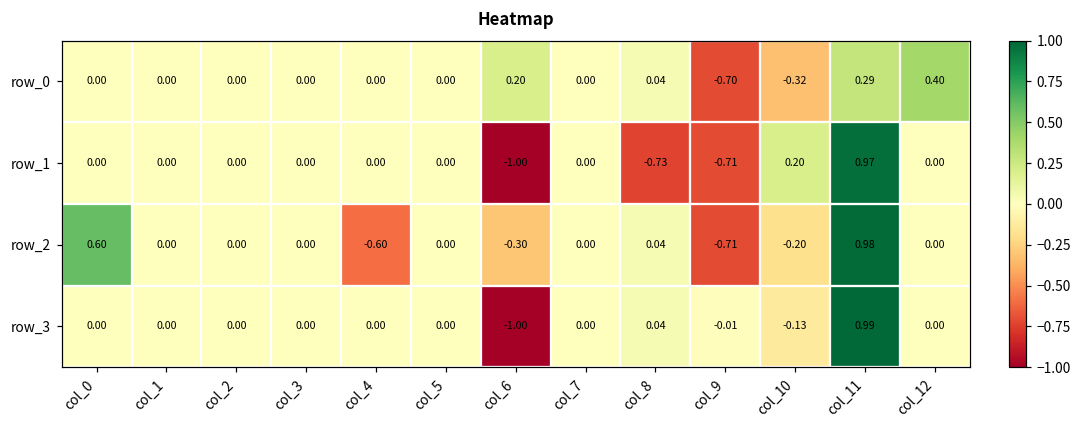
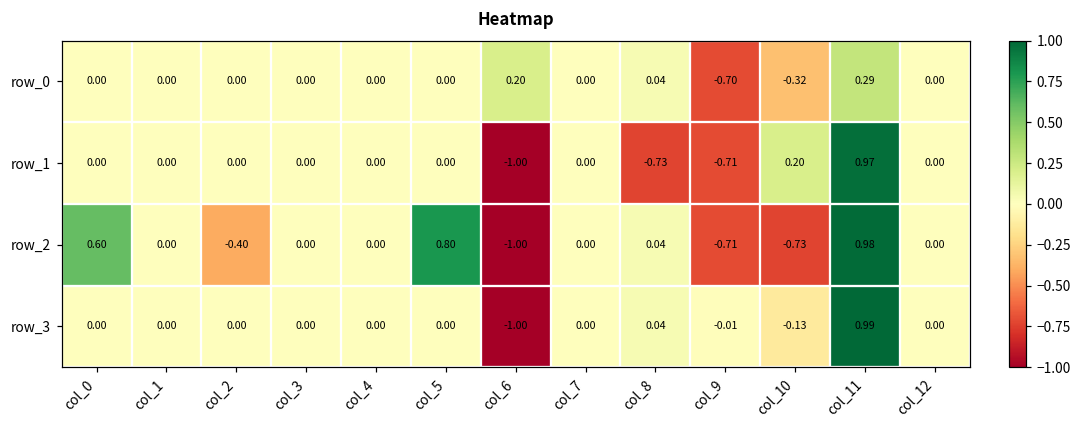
row_0, col_12: 0.40 -> 0.00
row_2, col_2: 0.00 -> -0.40
row_2, col_4: -0.60 -> 0.00
row_2, col_5: 0.00 -> 0.80
row_2, col_6: -0.30 -> -1.00
row_2, col_10: -0.20 -> -0.73
